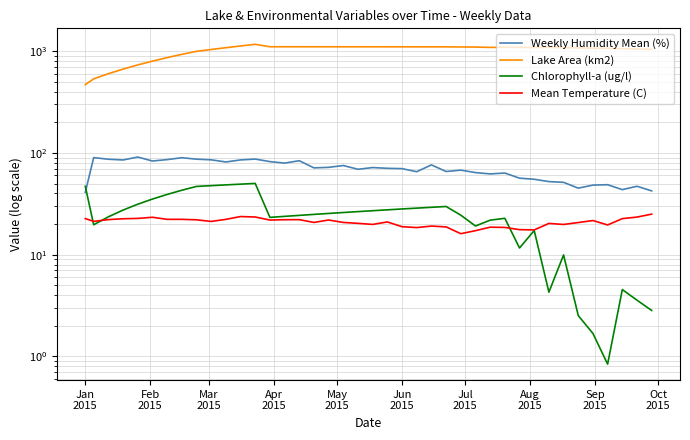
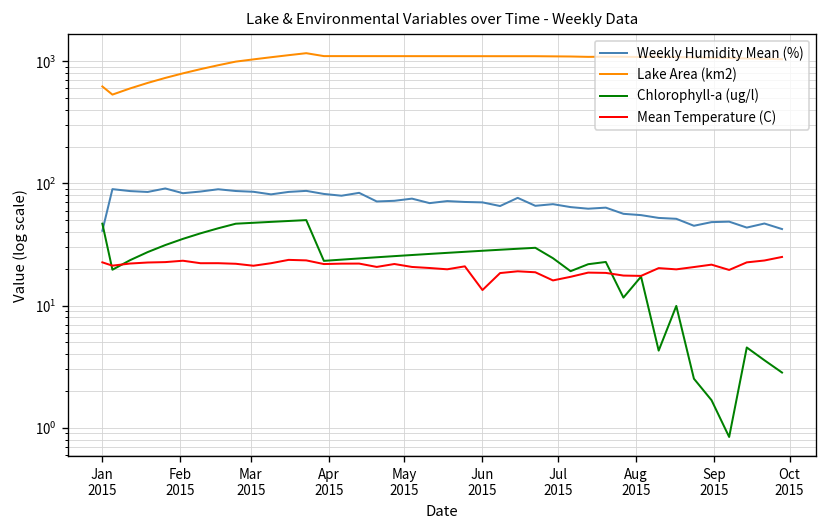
Lake Area (km2), Jan 2015: 500 -> 600
Mean Temperature (C), Jun 2015: 19 -> 13
